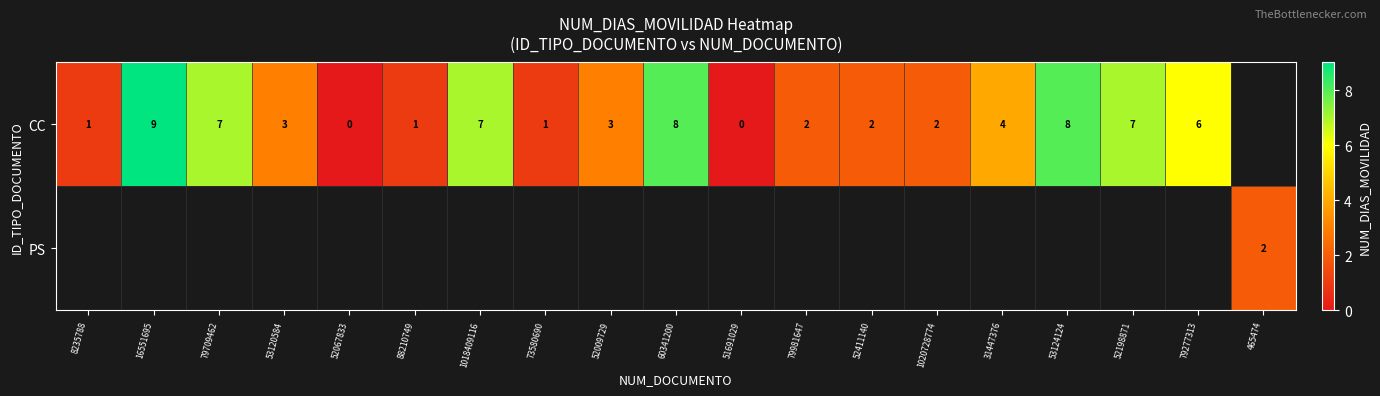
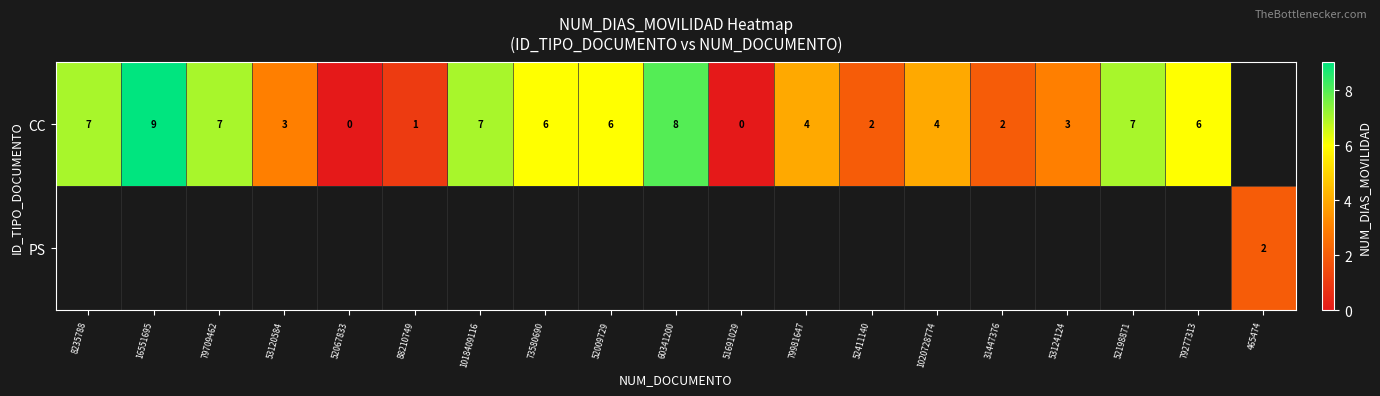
CC, 8235788: 1 -> 7
CC, 73580690: 1 -> 6
CC, 52009729: 3 -> 6
CC, 79981647: 2 -> 4
CC, 1020728774: 2 -> 4
CC, 31447376: 4 -> 2
CC, 53124124: 8 -> 3
